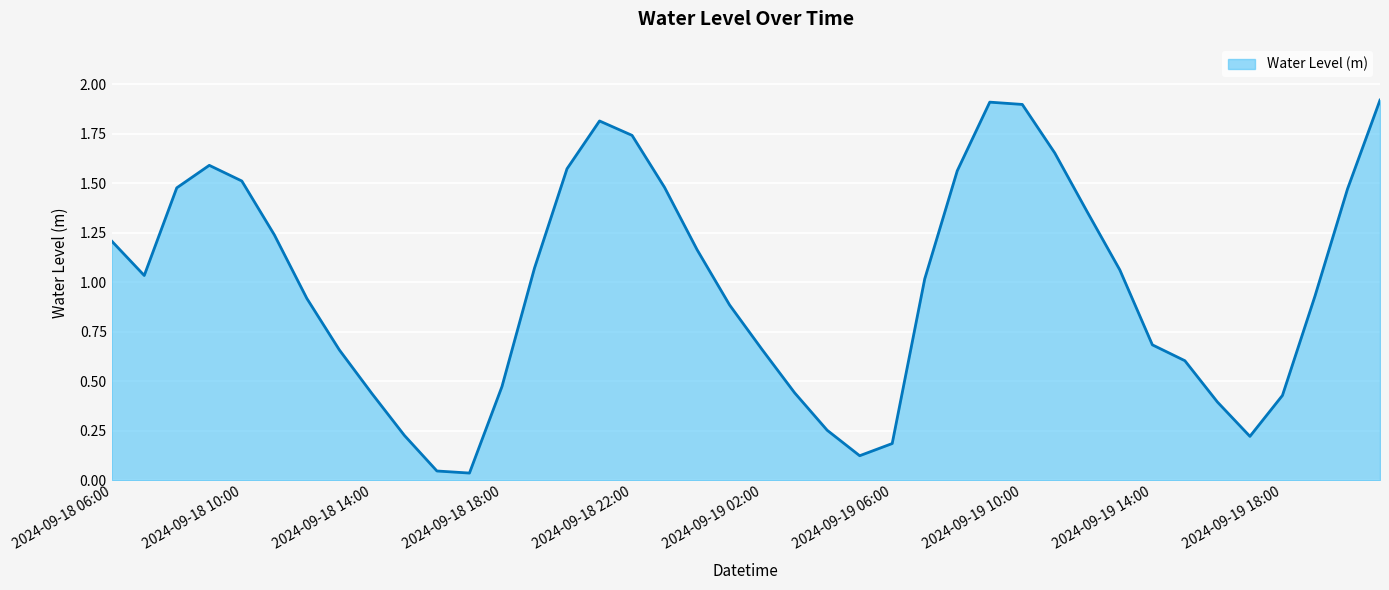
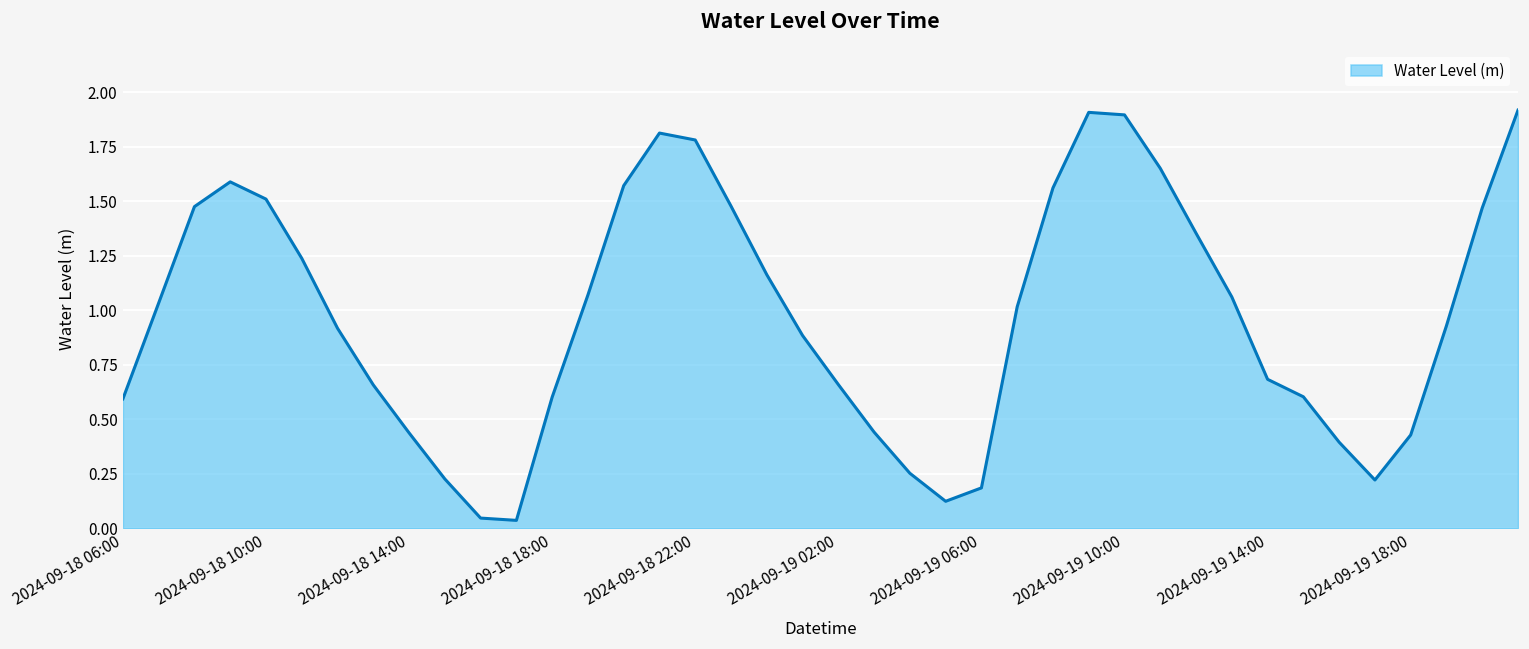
2024-09-18 06:00: 1.21 -> 0.59
2024-09-18 18:00: 0.47 -> 0.60
2024-09-18 22:00: 1.74 -> 1.78
